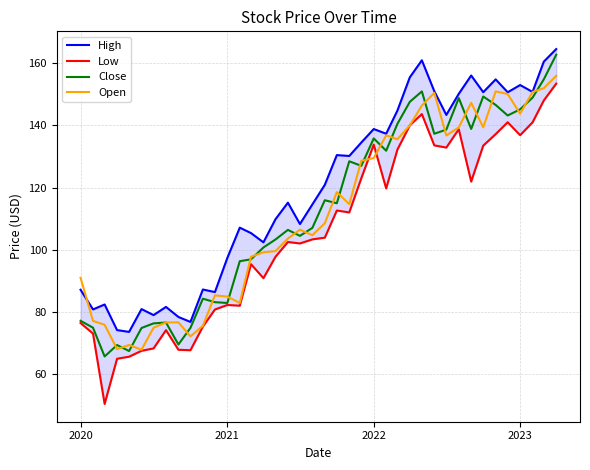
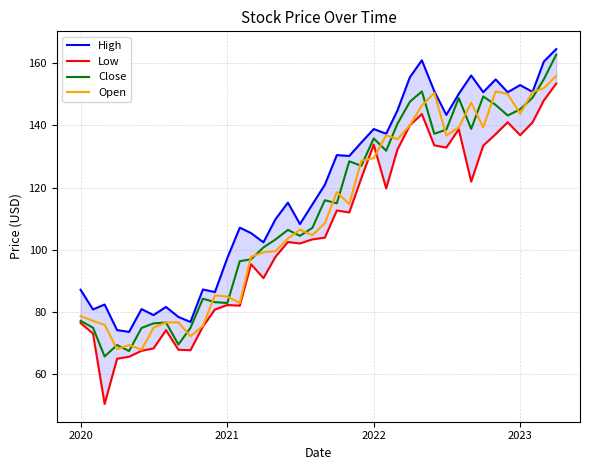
Open, 2020: 91 -> 79
